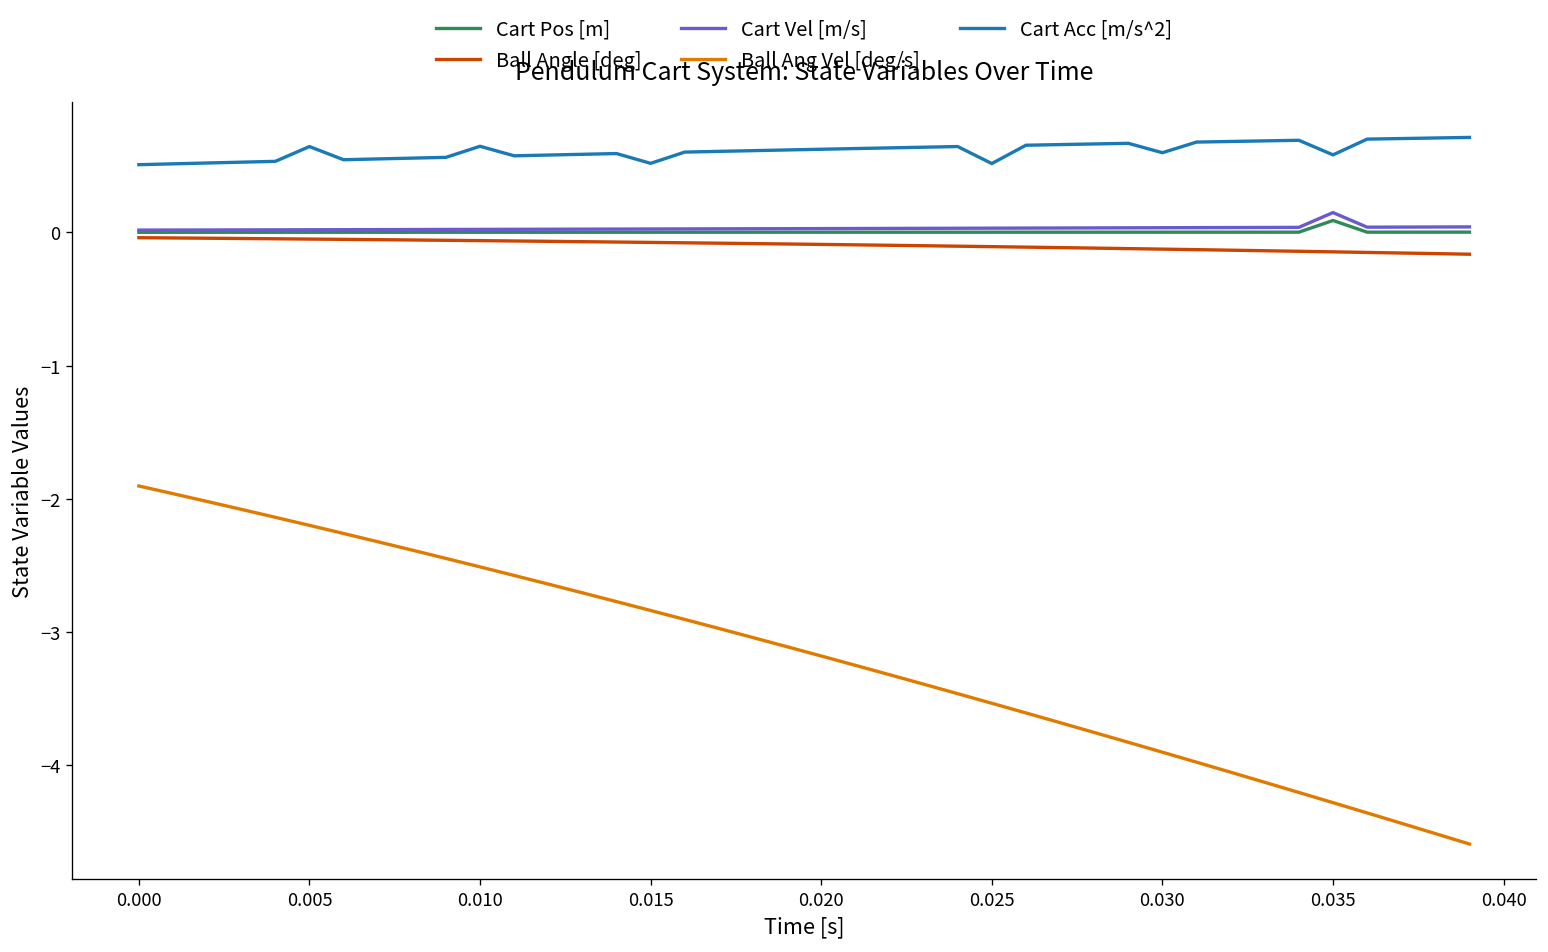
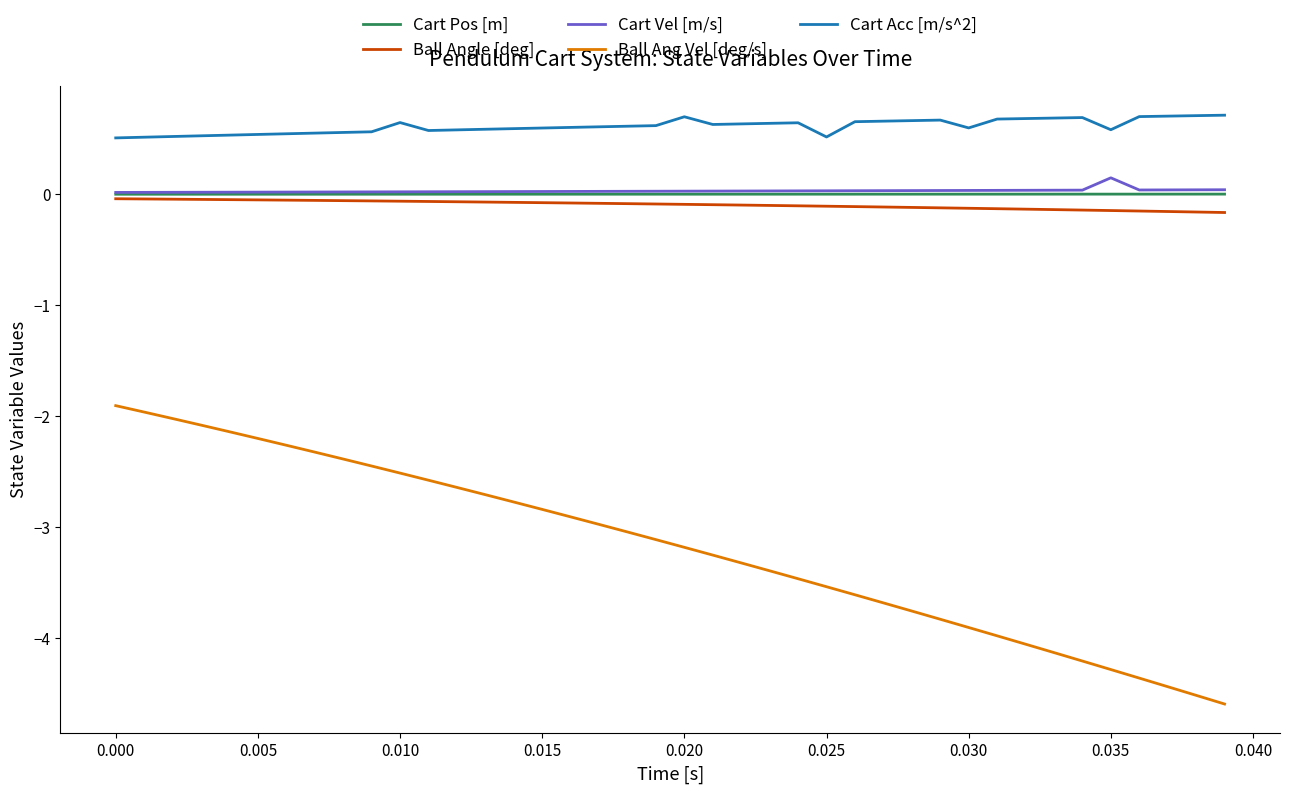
Cart Acc [m/s^2], 0.005: 0.64 -> 0.54
Cart Acc [m/s^2], 0.015: 0.52 -> 0.60
Cart Acc [m/s^2], 0.020: 0.62 -> 0.70
Cart Pos [m], 0.035: 0.09 -> 0.00
